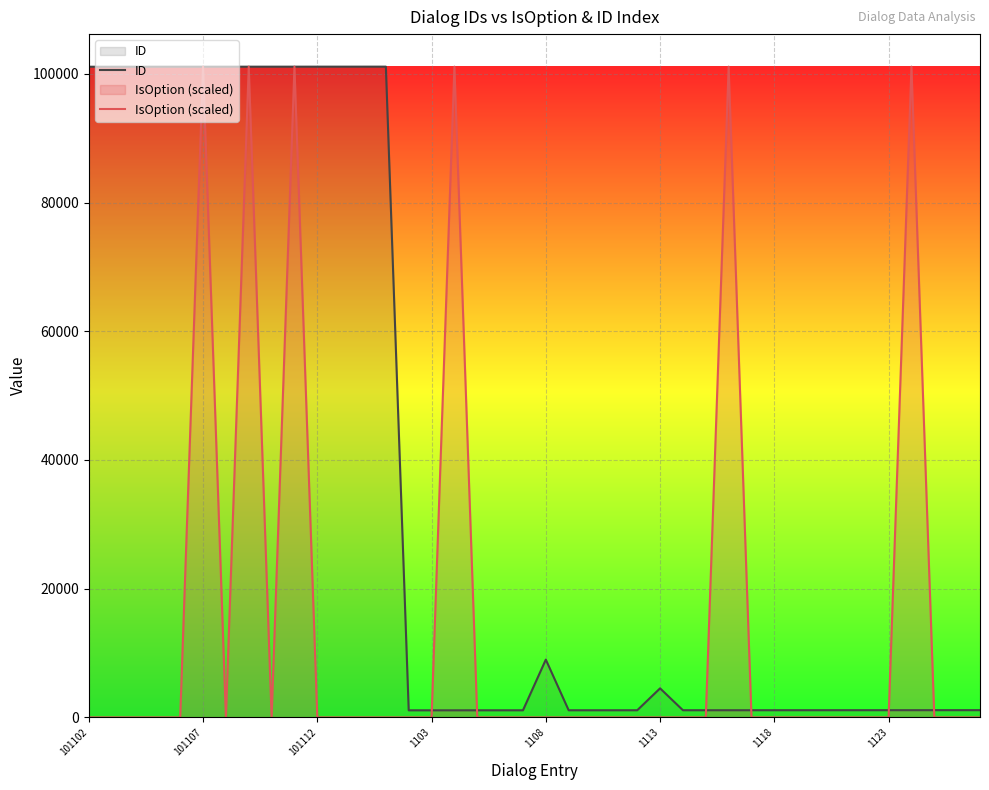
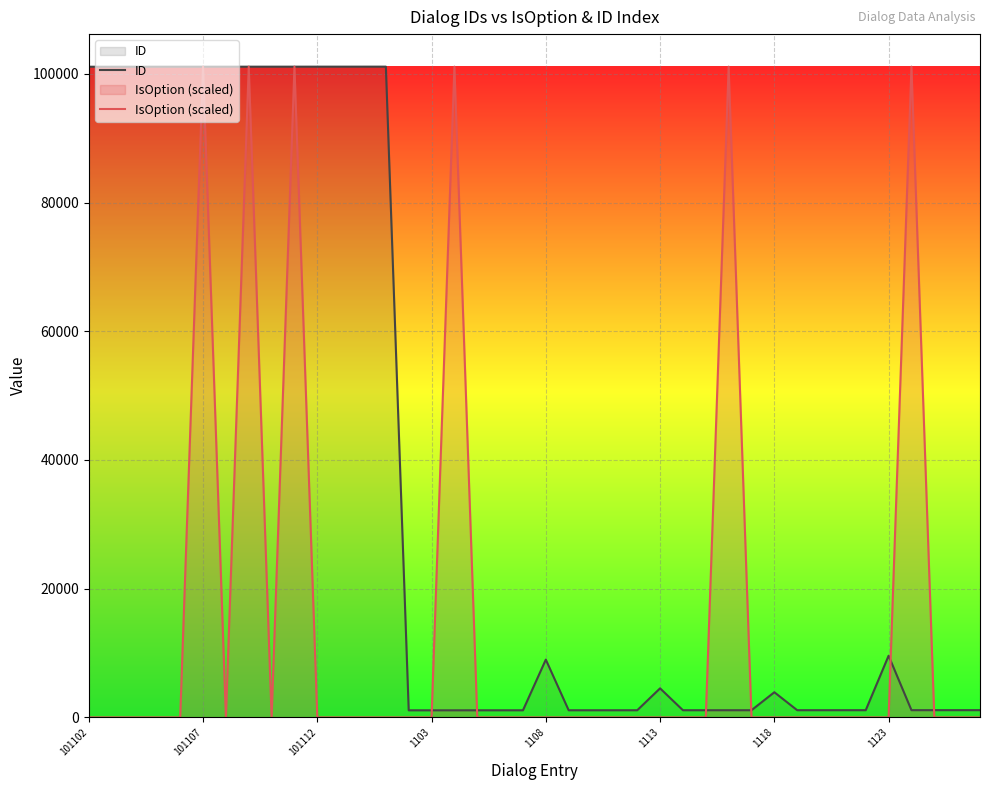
ID, 1118: 1000 -> 4000
ID, 1123: 1000 -> 10000
